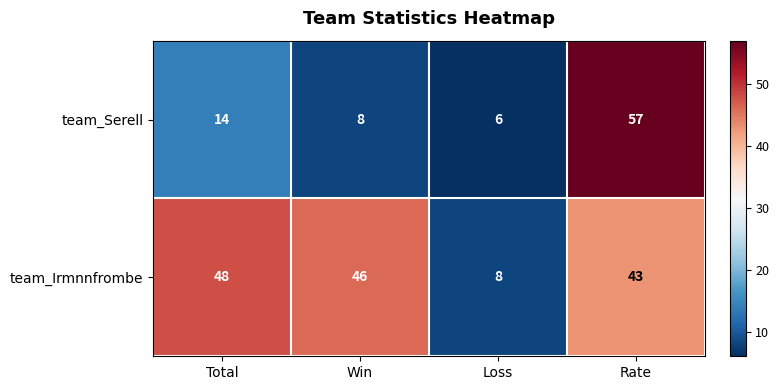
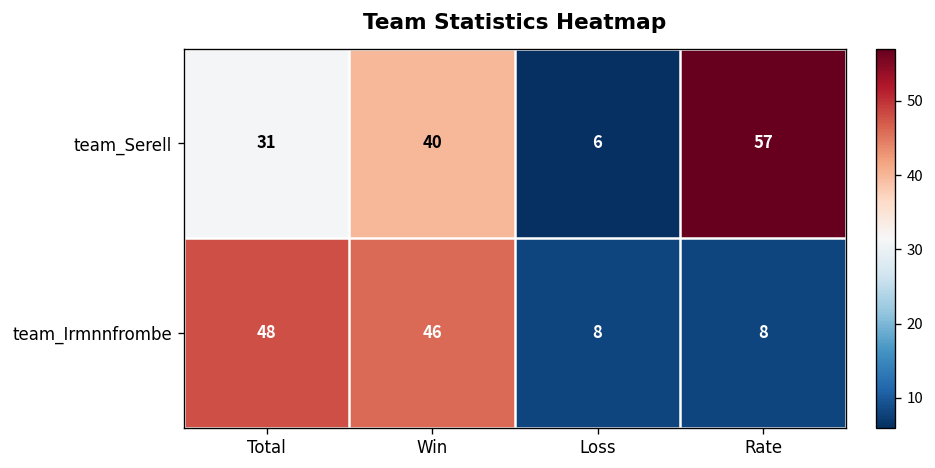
team_Serell, Total: 14 -> 31
team_Serell, Win: 8 -> 40
team_Irmnnfrombe, Rate: 43 -> 8
